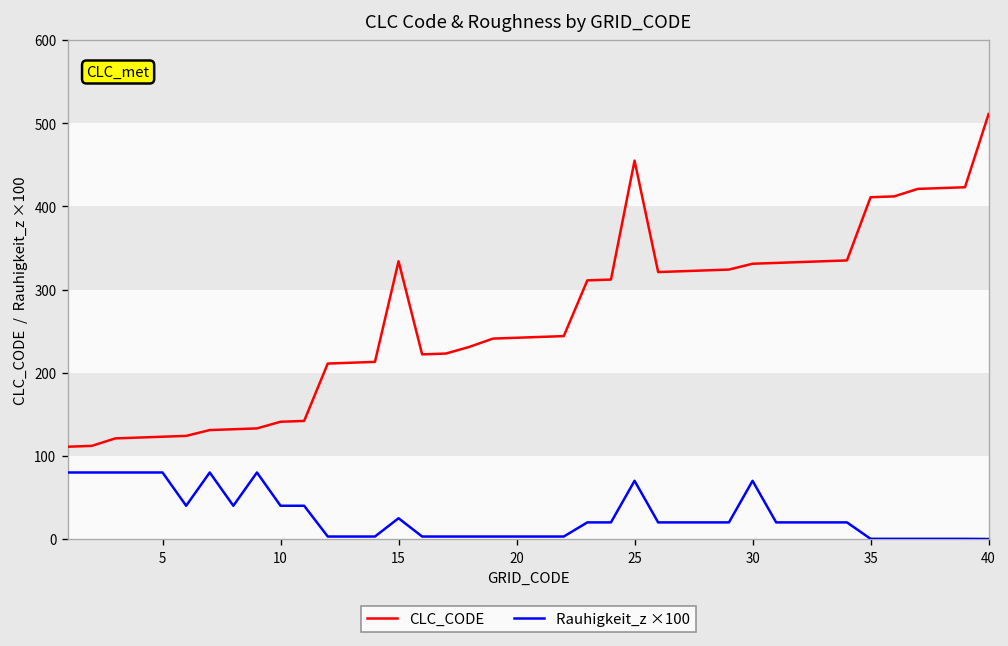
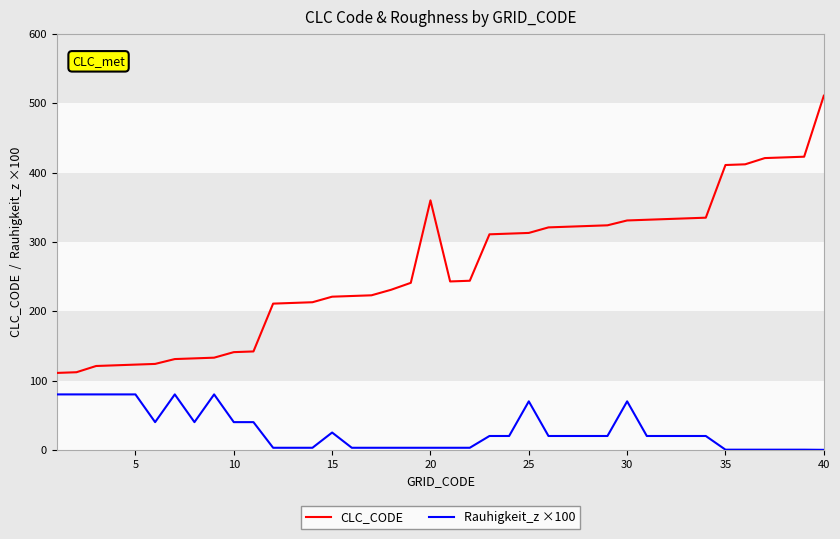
CLC_CODE, 15: 330 -> 220
CLC_CODE, 20: 240 -> 360
CLC_CODE, 25: 460 -> 310
